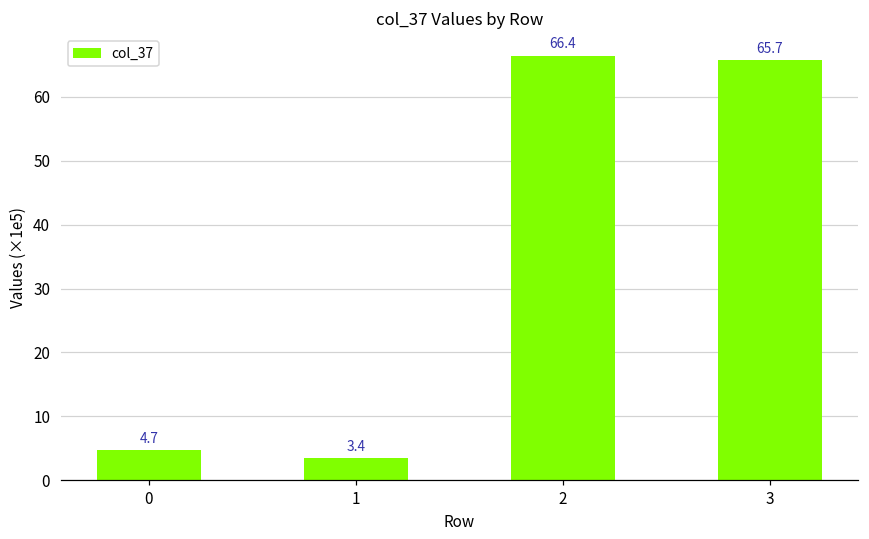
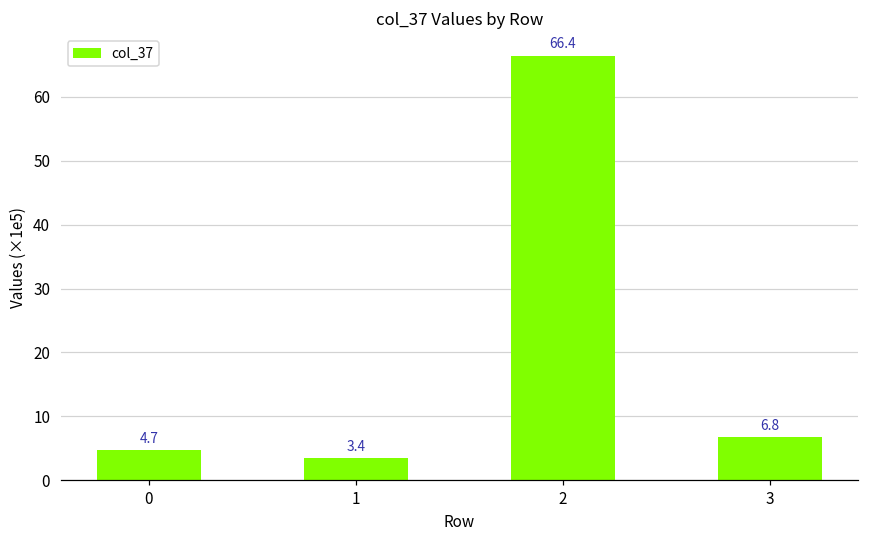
3: 65.7 -> 6.8
